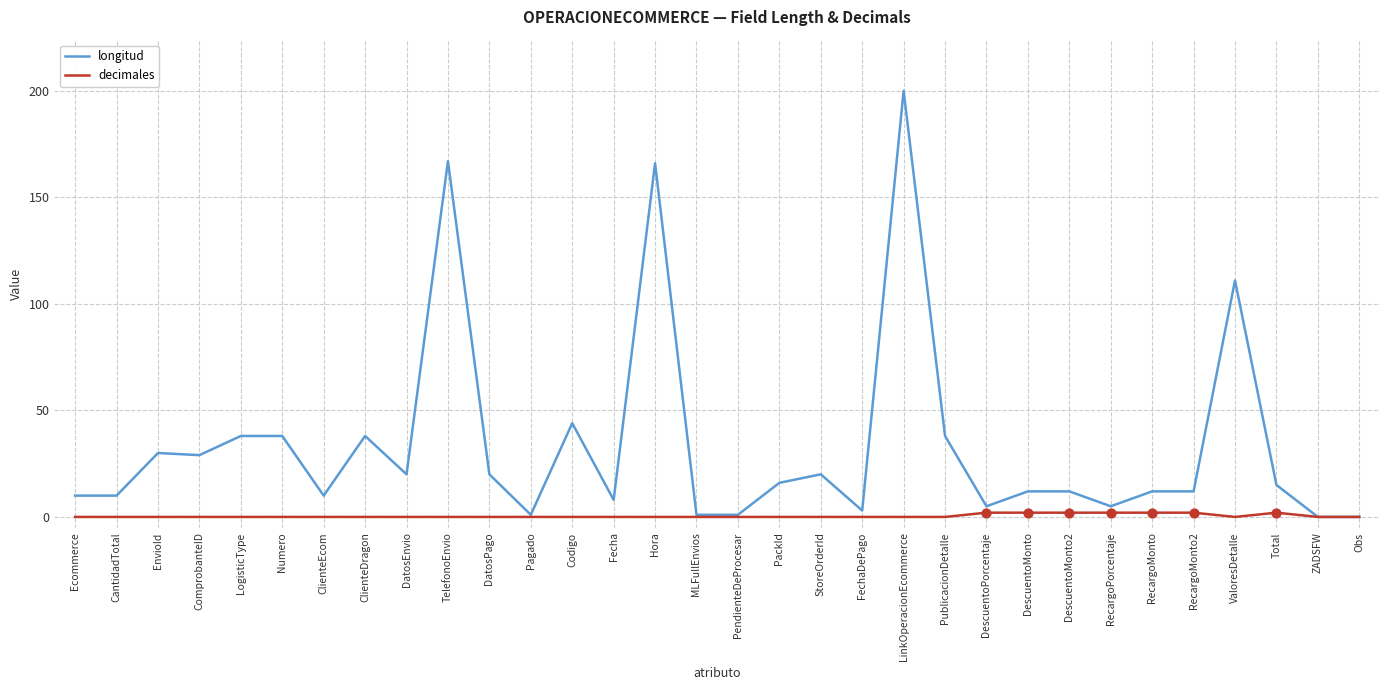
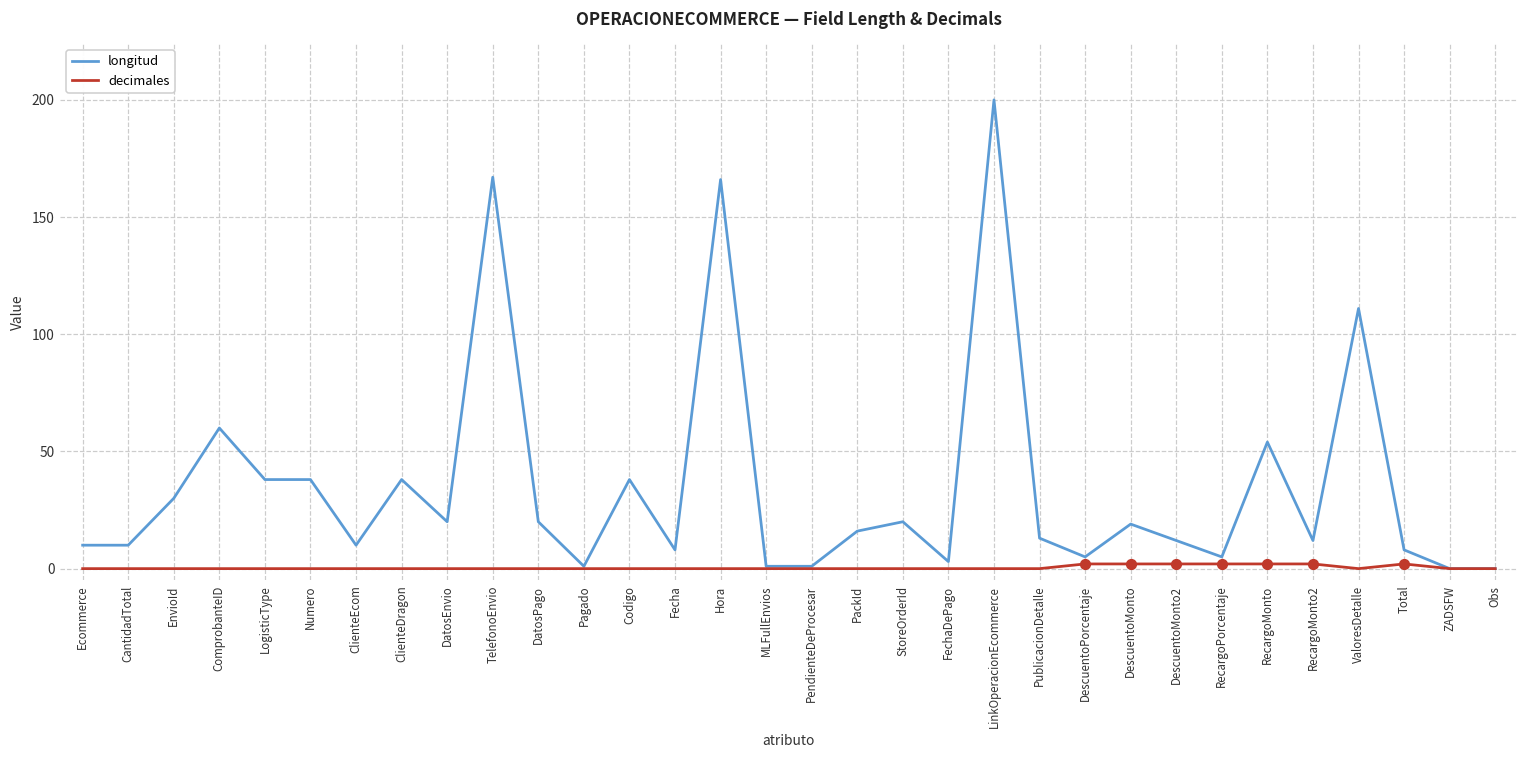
longitud, ComprobanteID: 29 -> 60
longitud, Codigo: 44 -> 38
longitud, PublicacionDetalle: 38 -> 13
longitud, DescuentoMonto: 12 -> 19
longitud, RecargoMonto: 12 -> 54
longitud, Total: 15 -> 8
